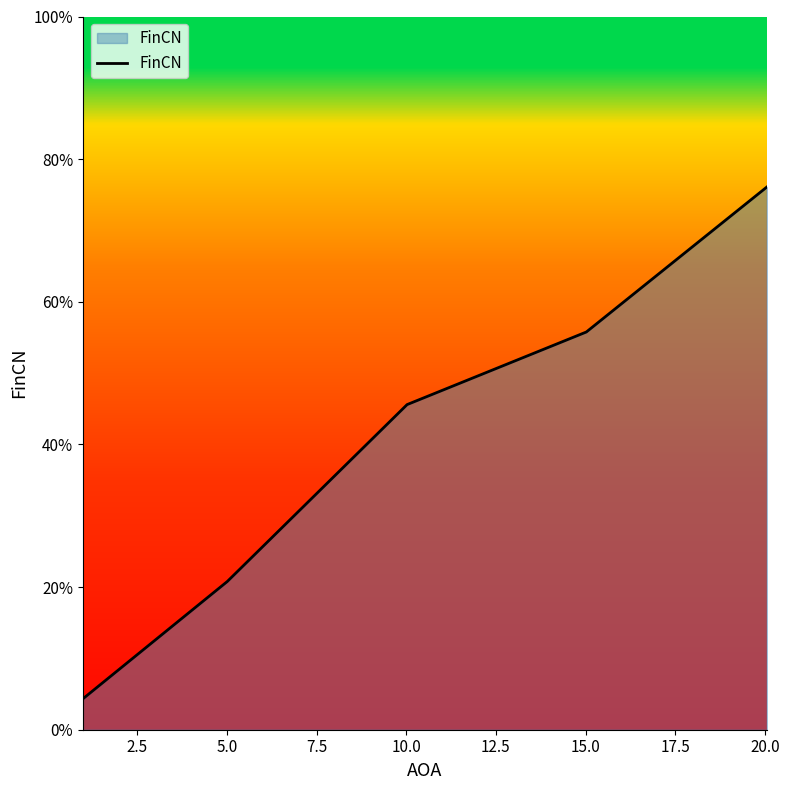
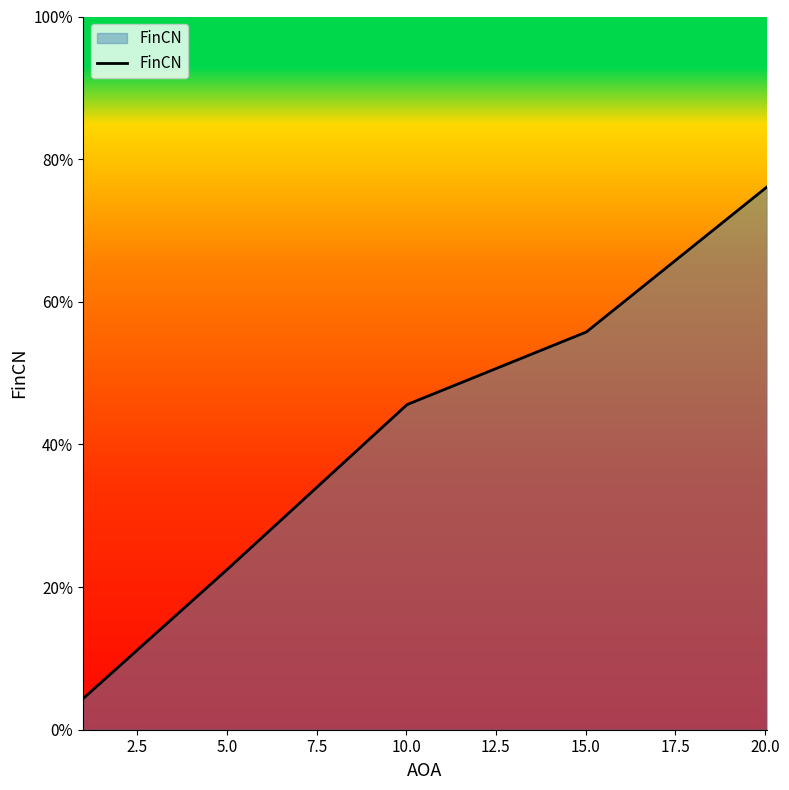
5.0: 21% -> 22%
